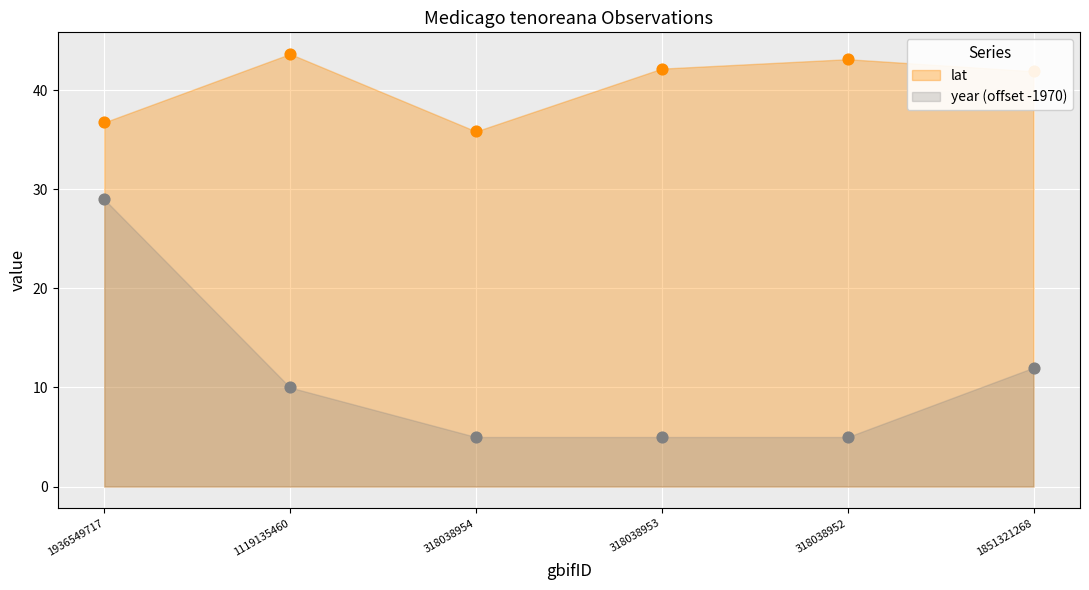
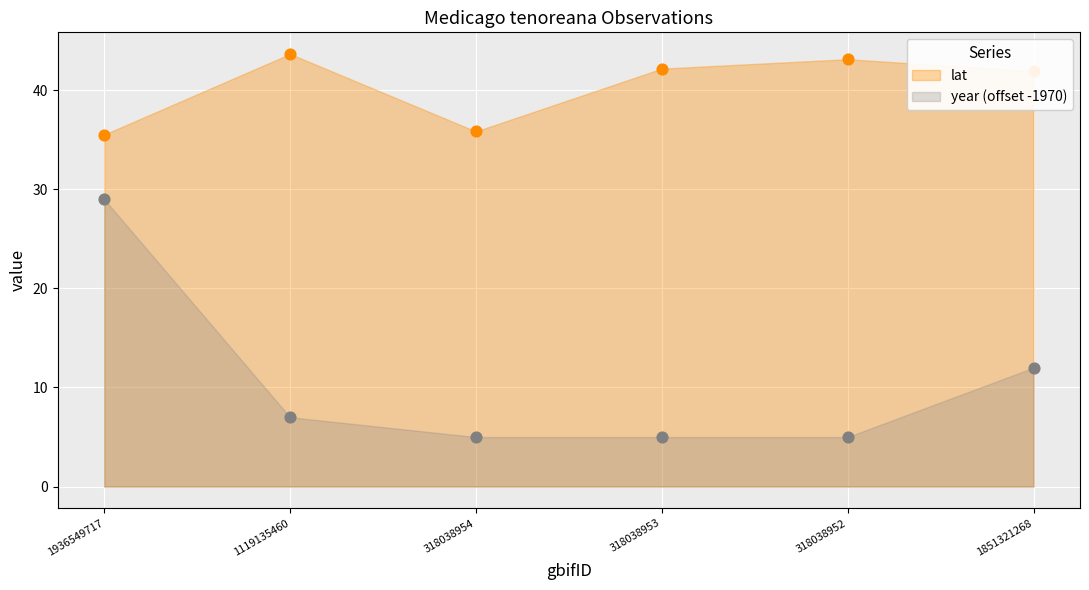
lat, 1936549717: 37 -> 36
year (offset -1970), 1119135460: 10 -> 7
